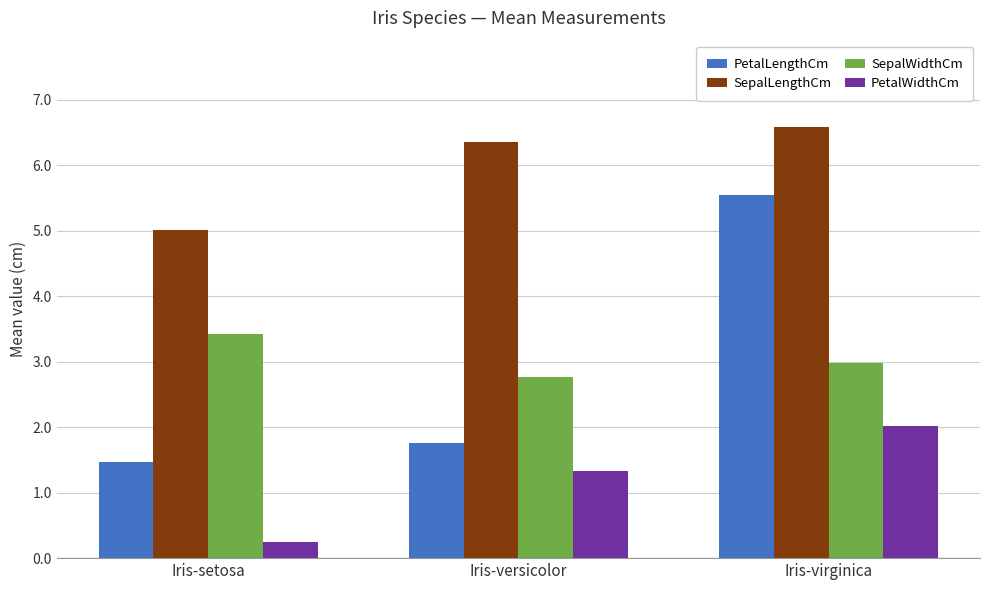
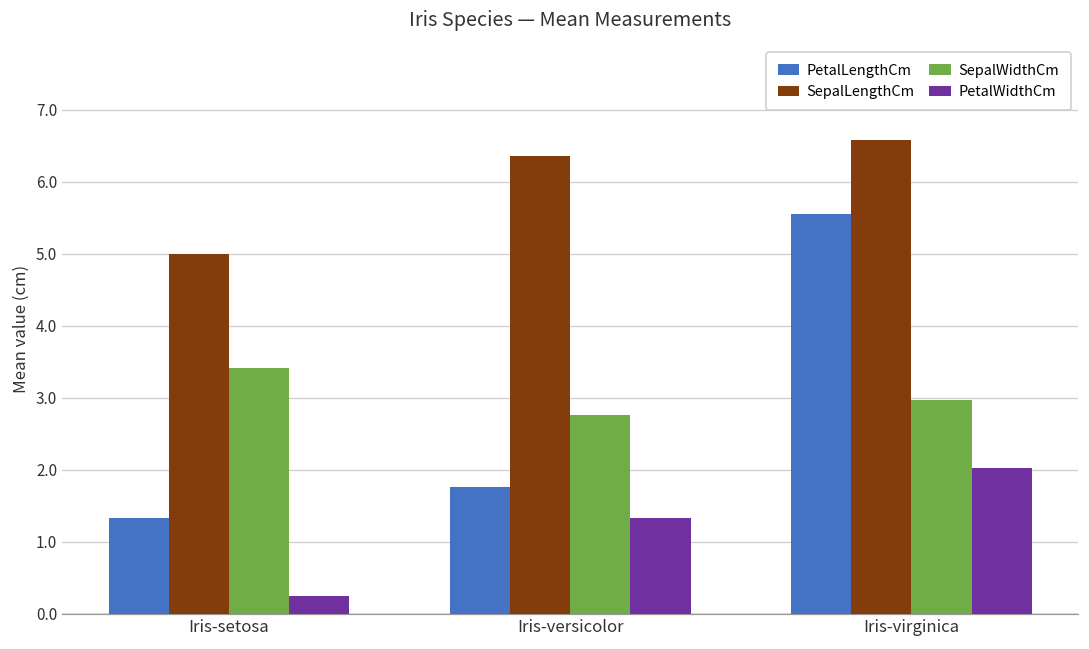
PetalLengthCm, Iris-setosa: 1.5 -> 1.3
